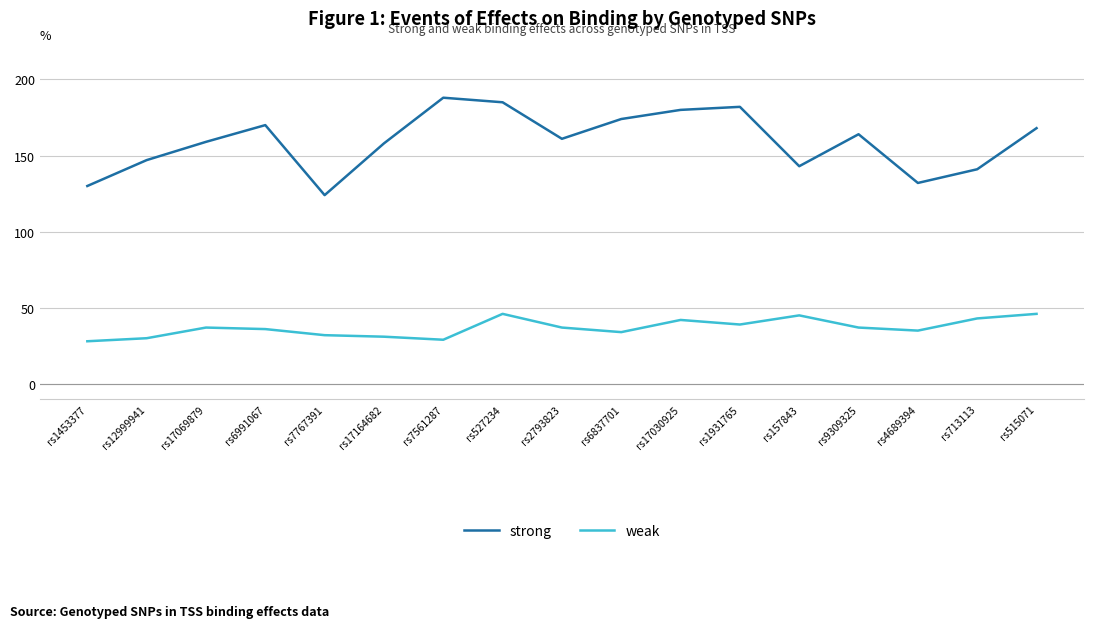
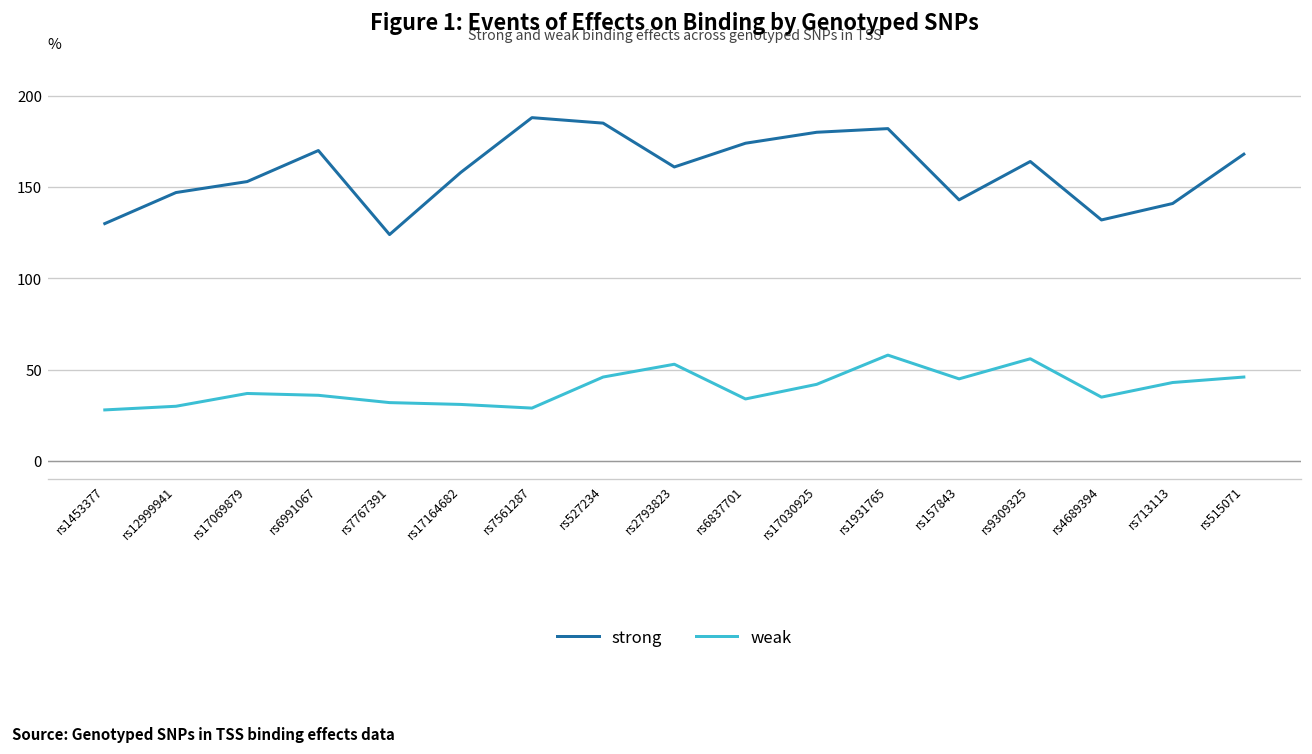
strong, rs17069879: 159 -> 153
weak, rs2793823: 37 -> 53
weak, rs1931765: 39 -> 58
weak, rs9309325: 37 -> 56
